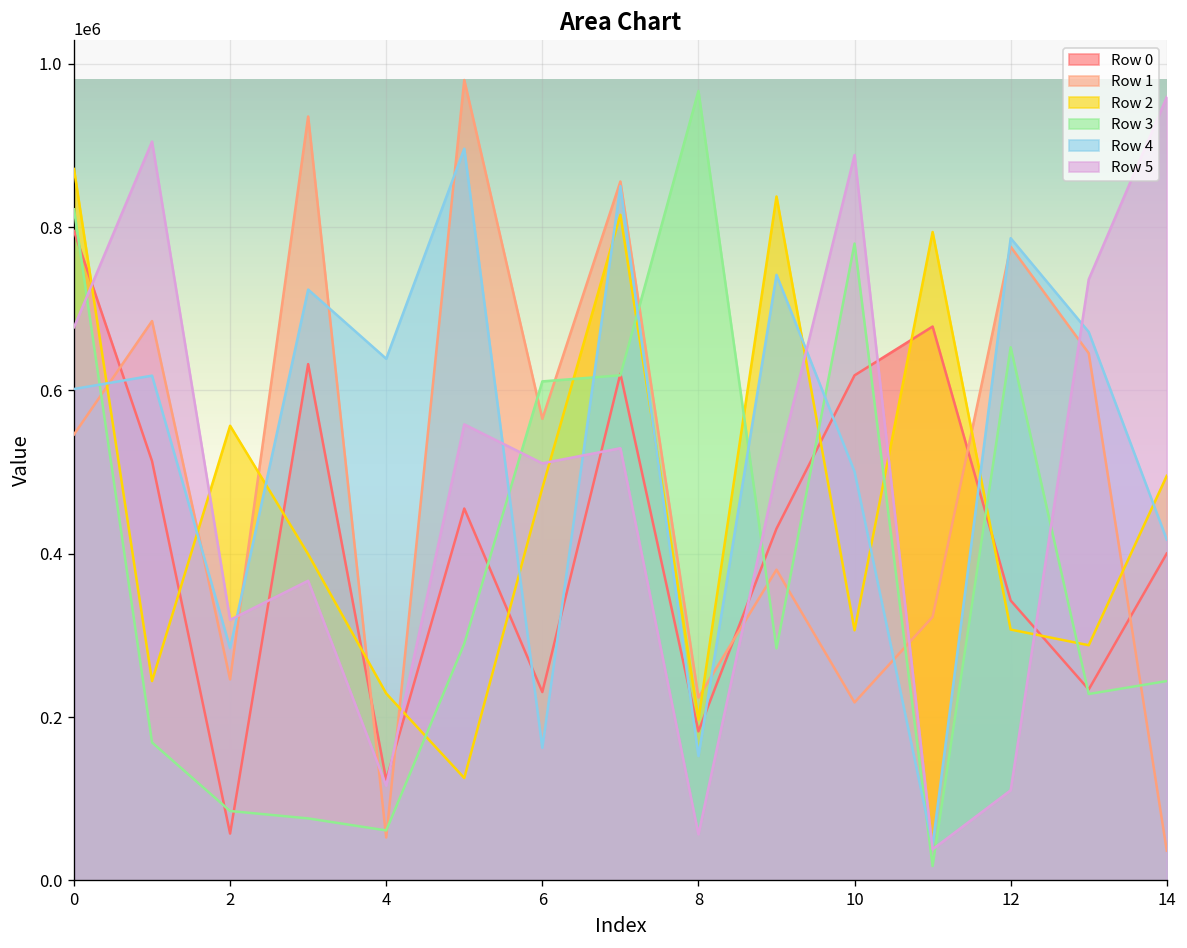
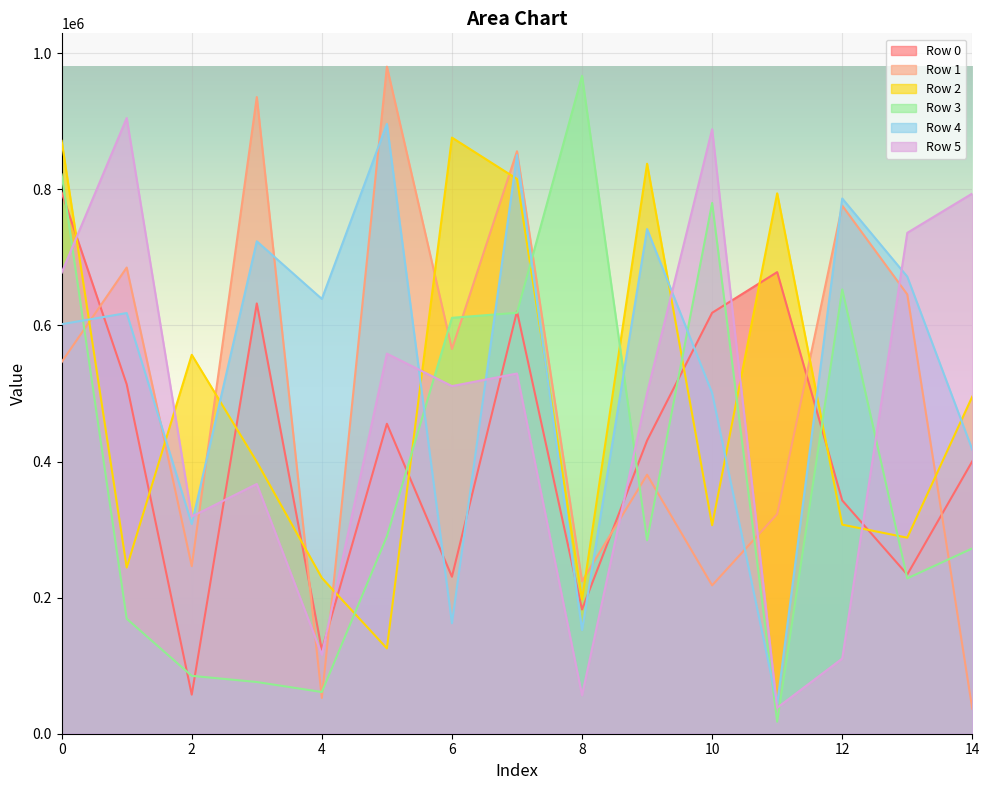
Row 4, 2: 280000 -> 310000
Row 2, 6: 480000 -> 880000
Row 3, 14: 240000 -> 270000
Row 5, 14: 960000 -> 790000
